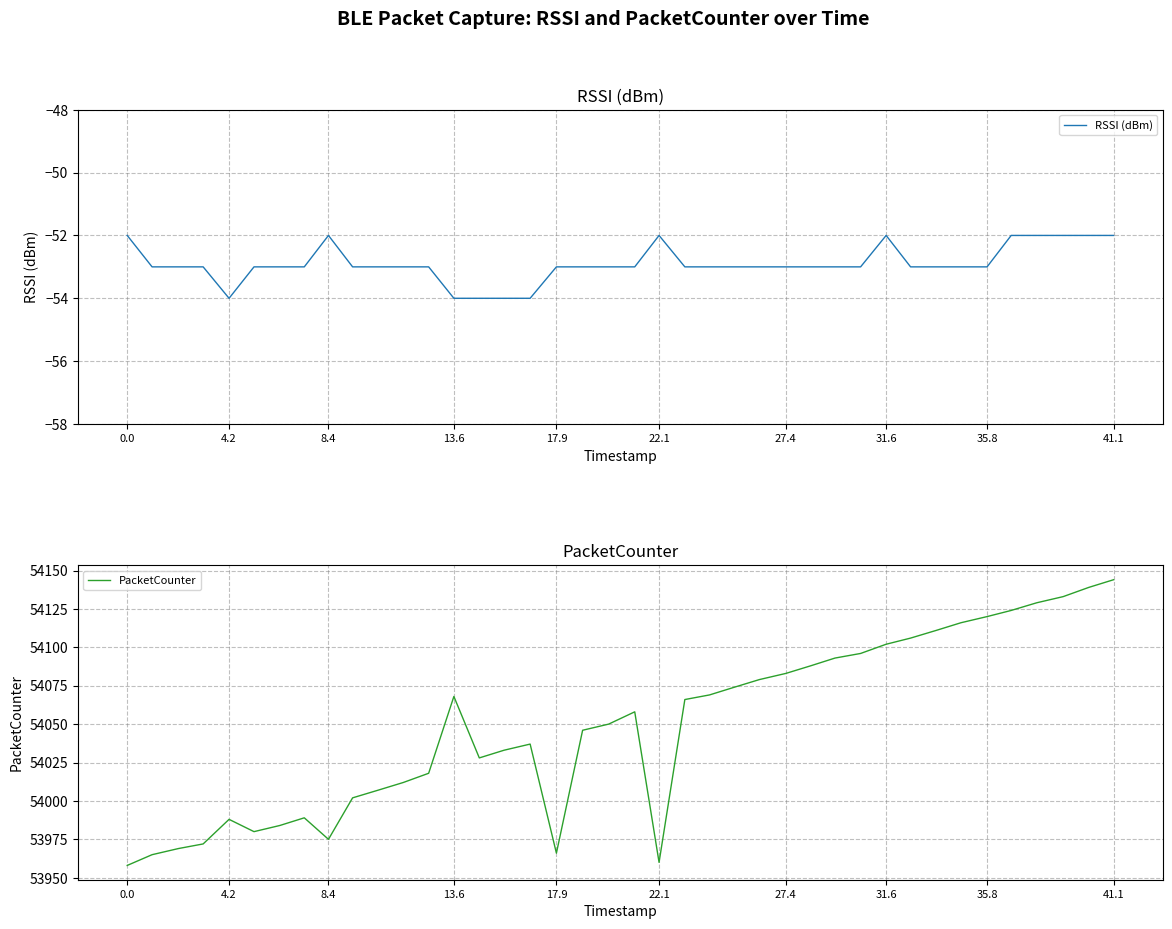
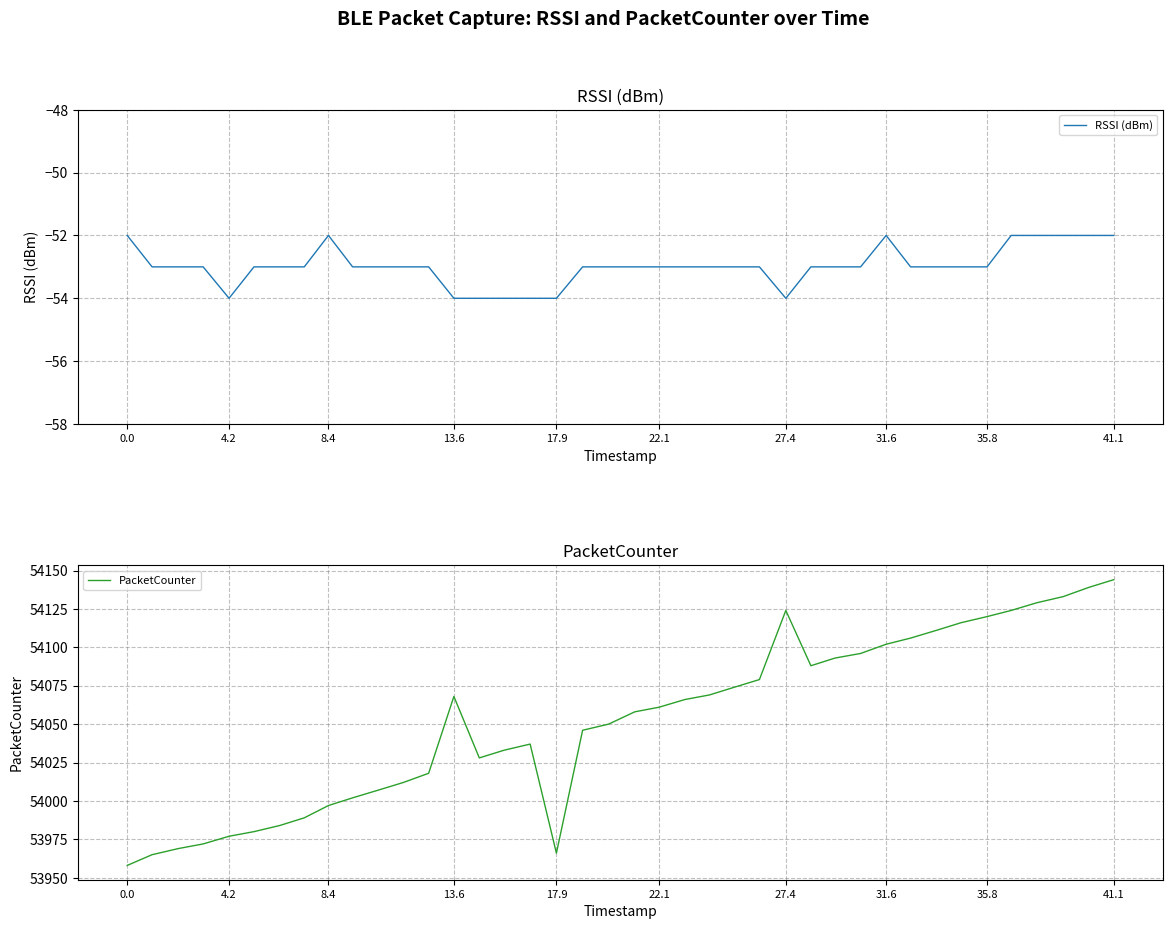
RSSI (dBm), 17.9: -53 -> -54
RSSI (dBm), 22.1: -52 -> -53
RSSI (dBm), 27.4: -53 -> -54
PacketCounter, 4.2: 53988 -> 53977
PacketCounter, 8.4: 53975 -> 53997
PacketCounter, 22.1: 53960 -> 54061
PacketCounter, 27.4: 54083 -> 54124
